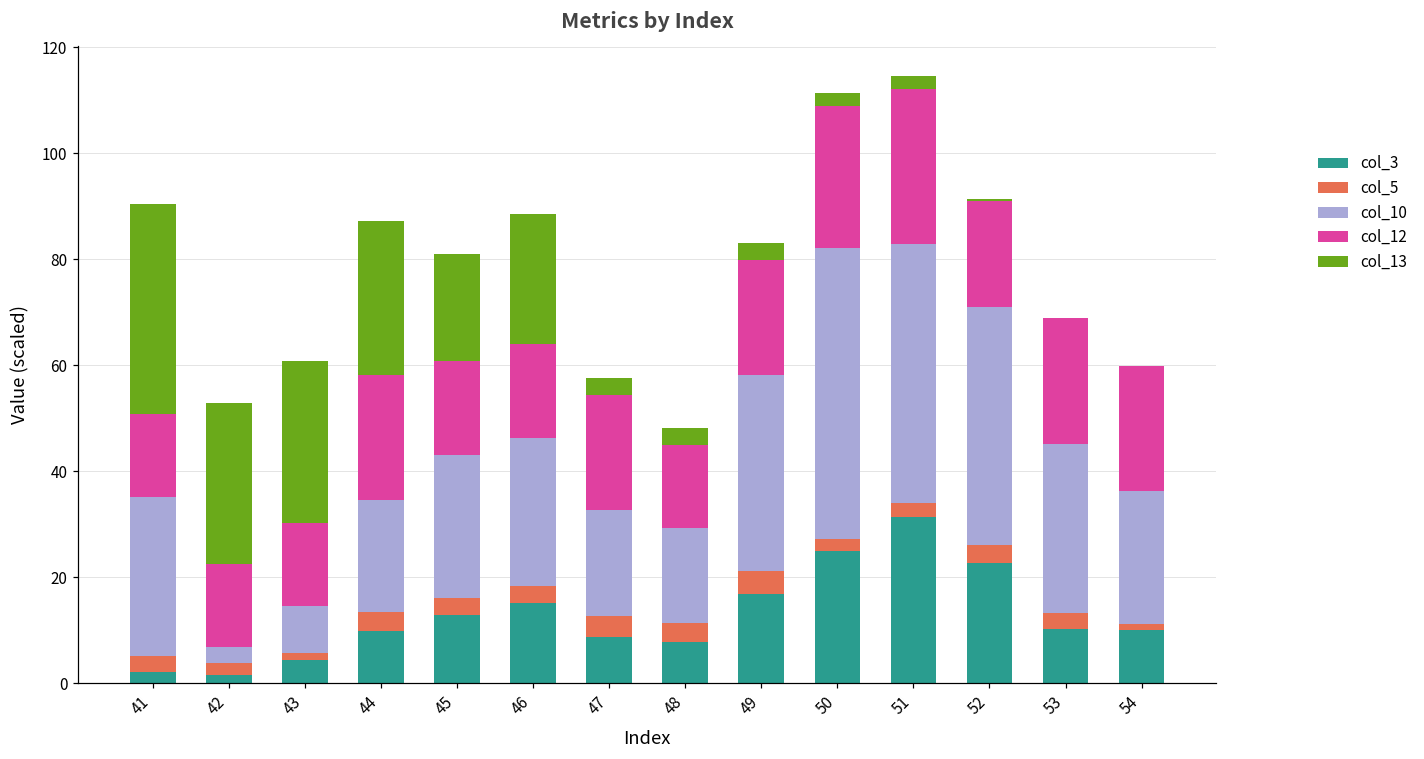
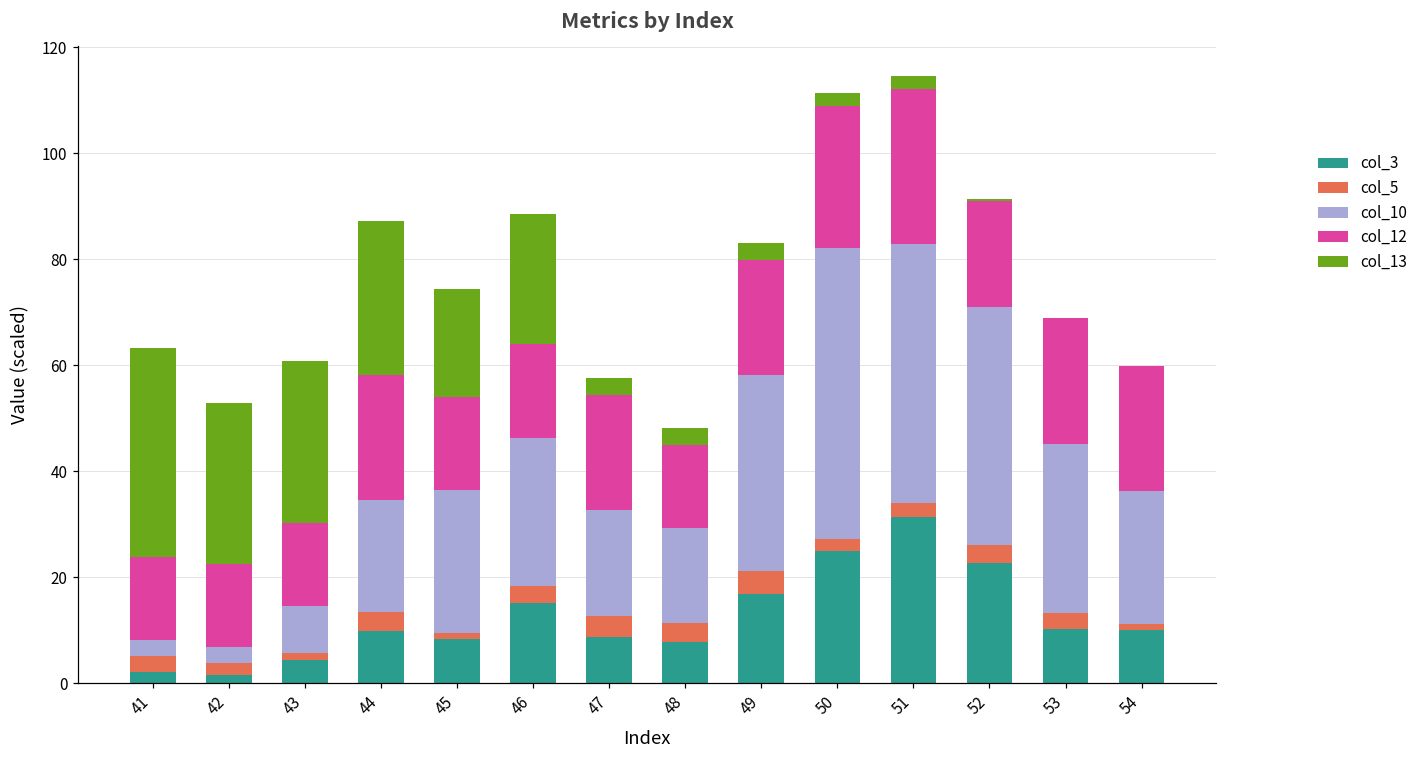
col_10, 41: 30 -> 3
col_3, 45: 13 -> 8
col_5, 45: 3 -> 1
